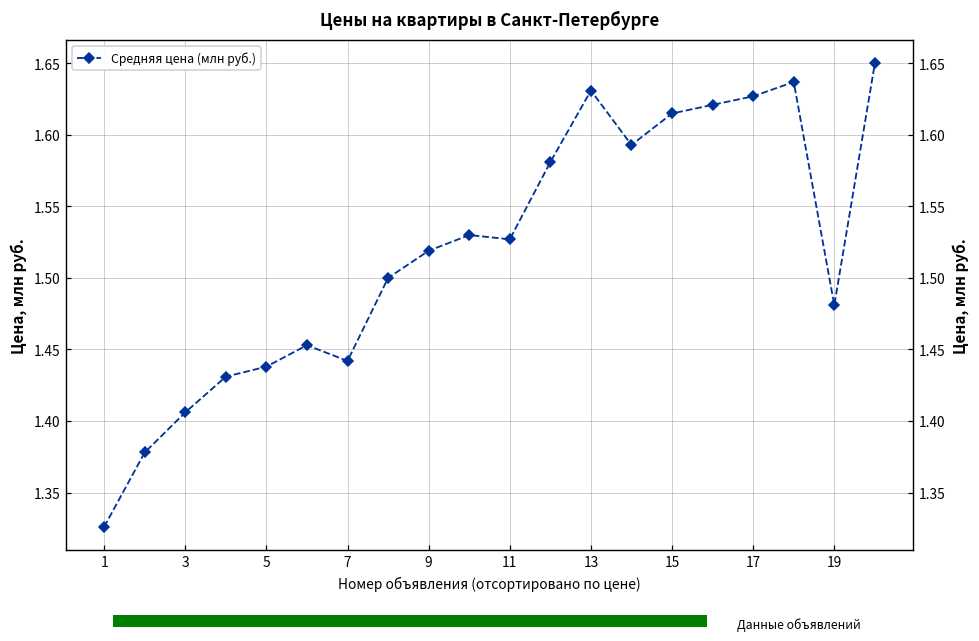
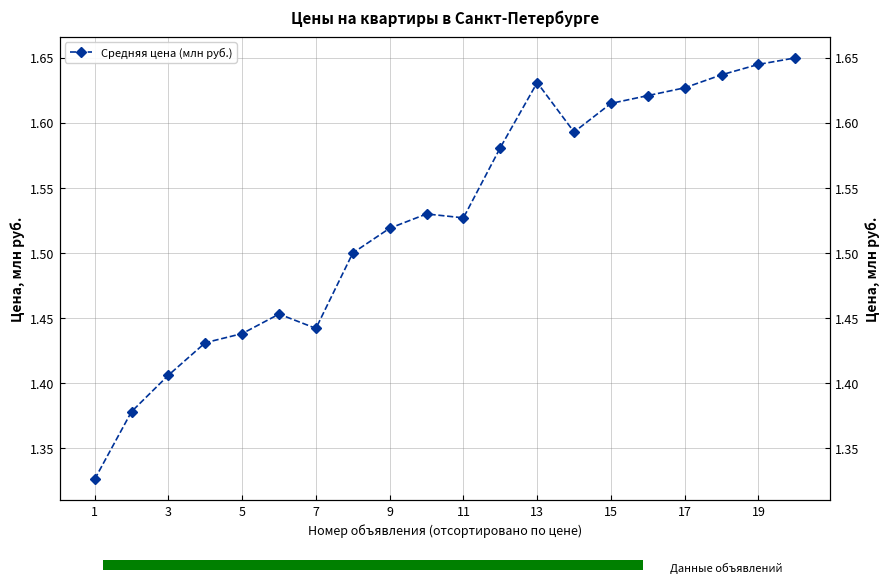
19: 1.481 -> 1.645
